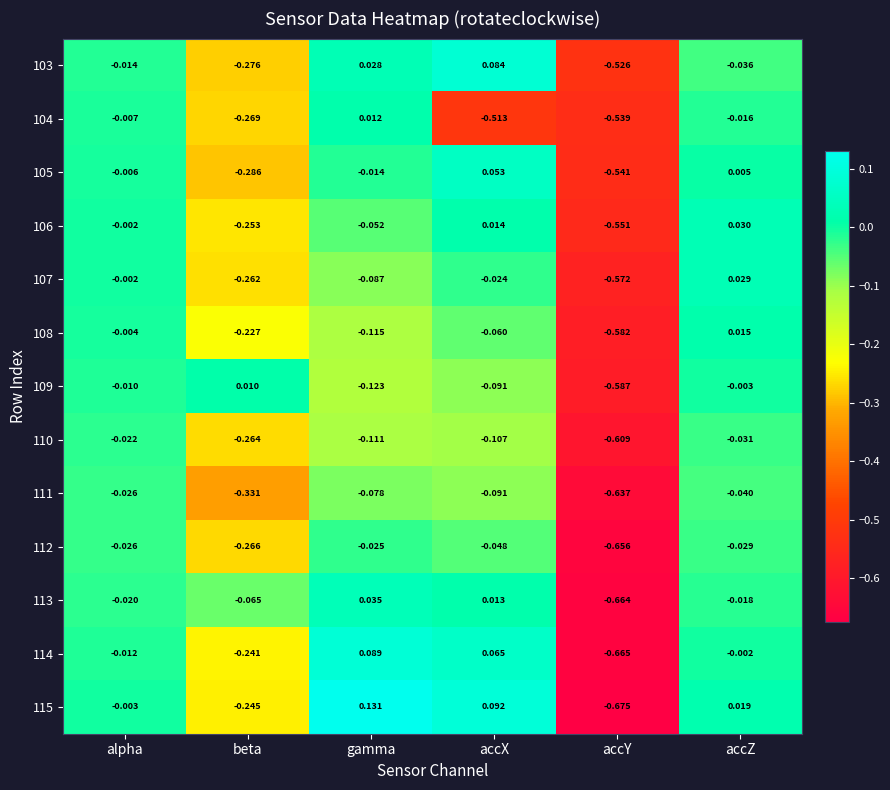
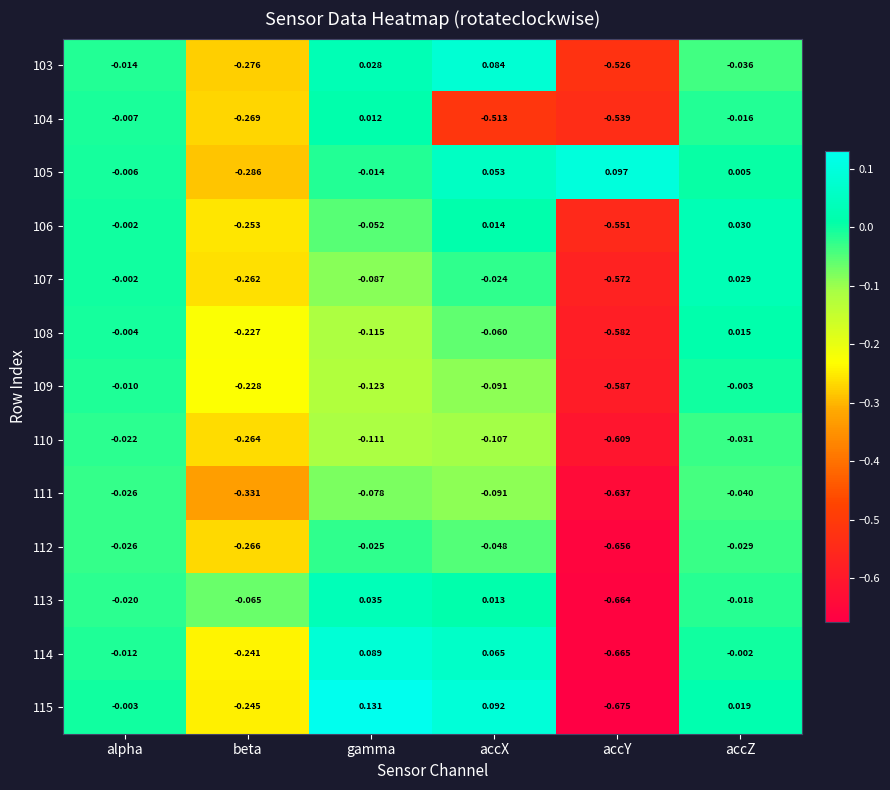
105, accY: -0.541 -> 0.097
109, beta: 0.010 -> -0.228
